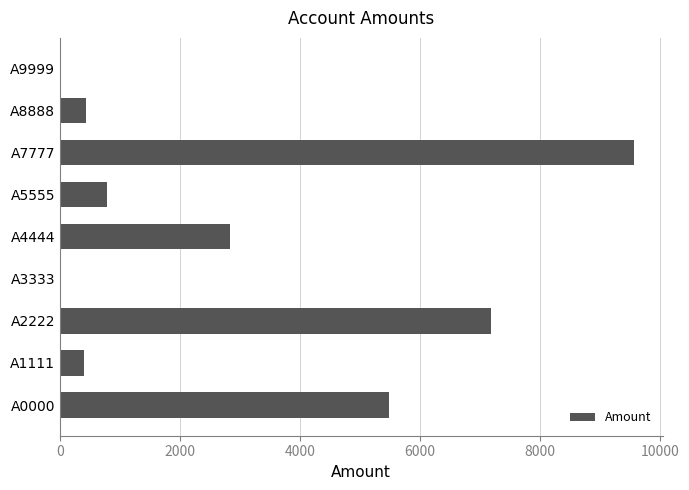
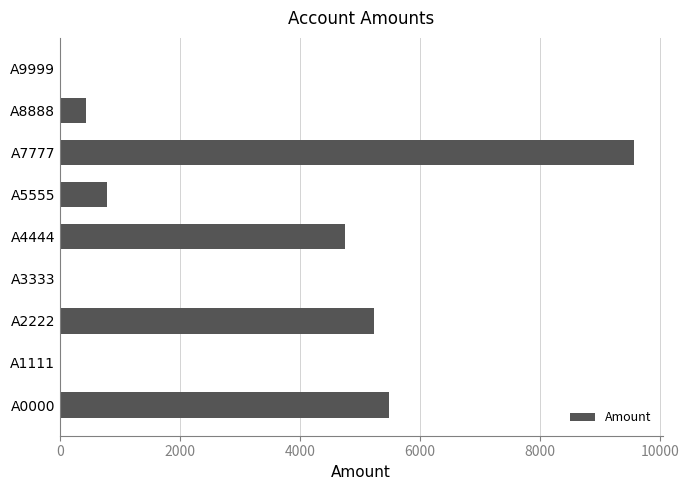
A4444: 2800 -> 4700
A2222: 7200 -> 5200
A1111: 400 -> 0
